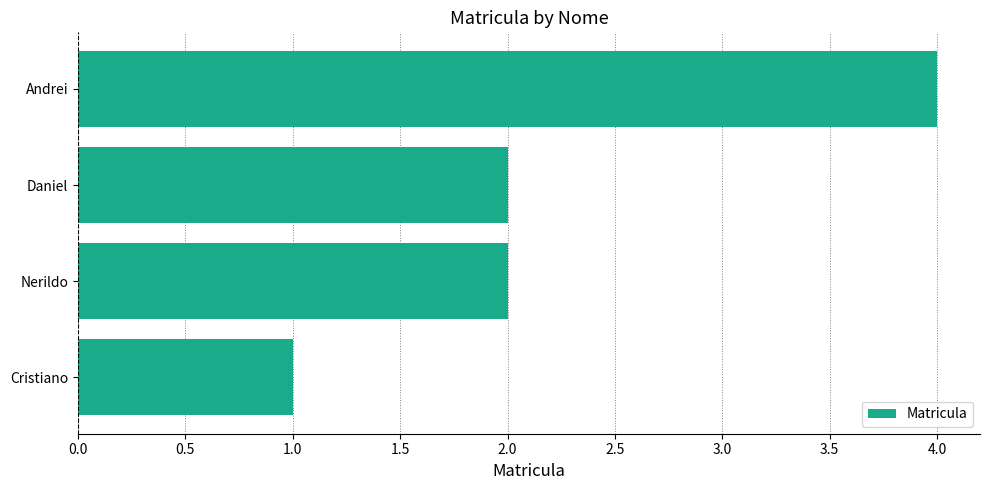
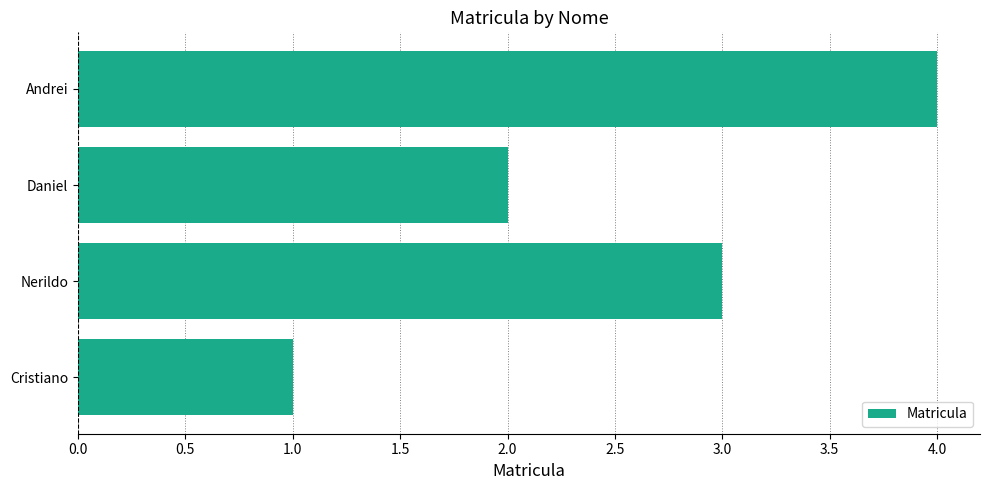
Nerildo: 2 -> 3
